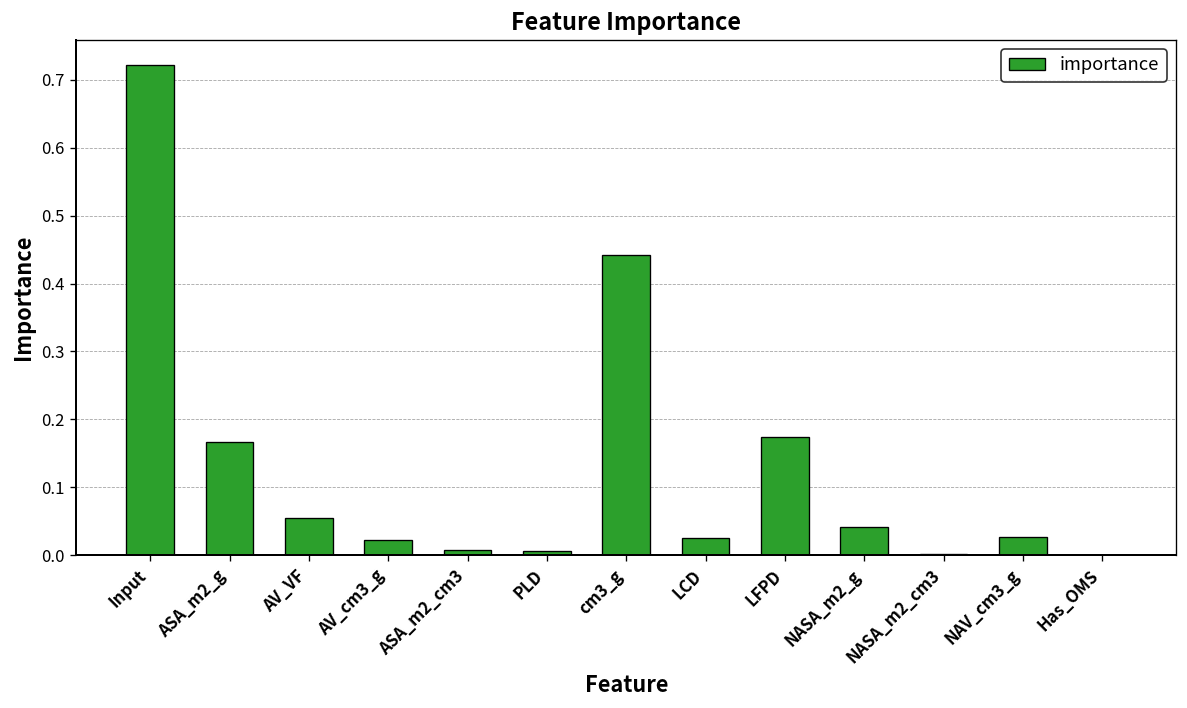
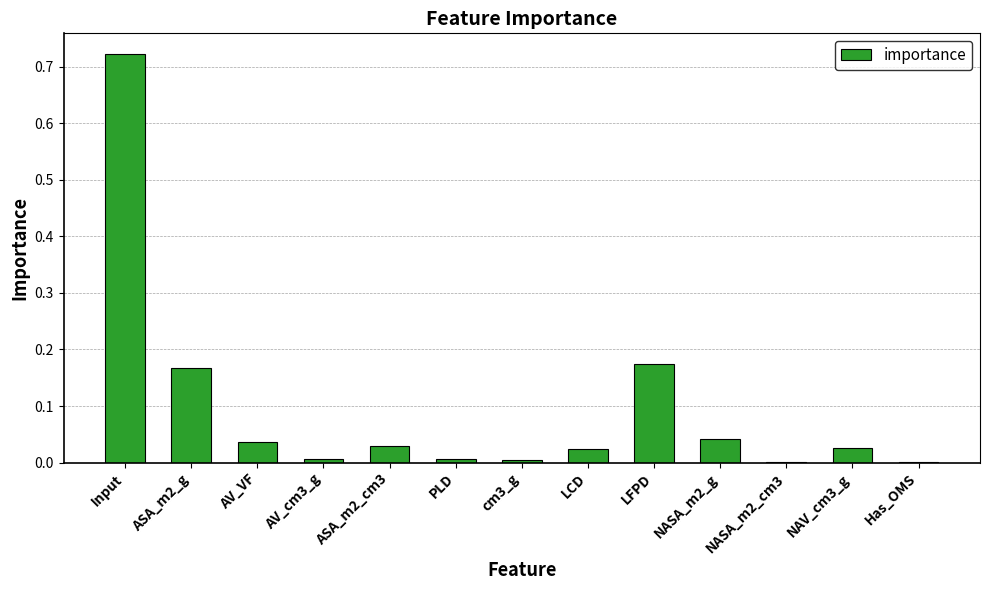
AV_VF: 0.06 -> 0.04
AV_cm3_g: 0.02 -> 0.01
ASA_m2_cm3: 0.01 -> 0.03
cm3_g: 0.44 -> 0.01
